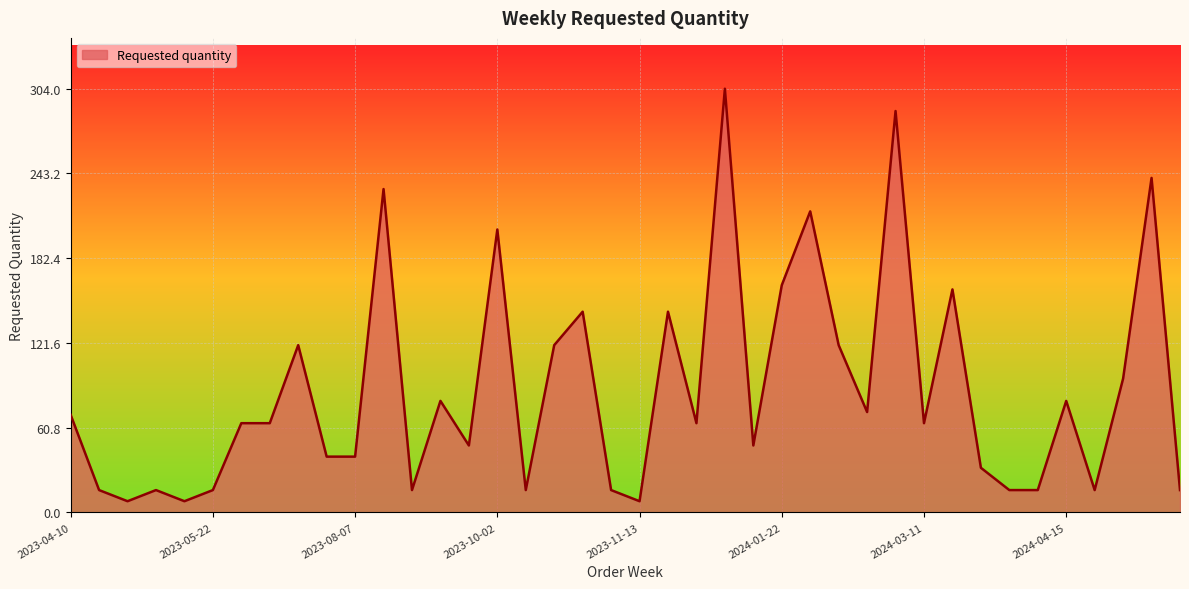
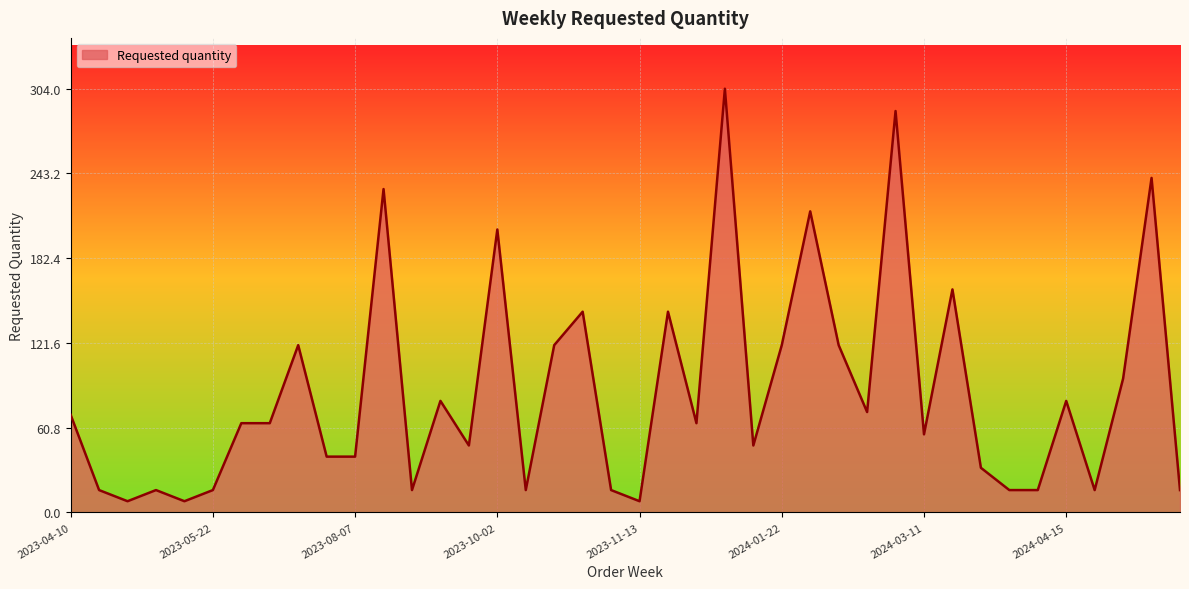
2024-01-22: 163 -> 120
2024-03-11: 64 -> 56
